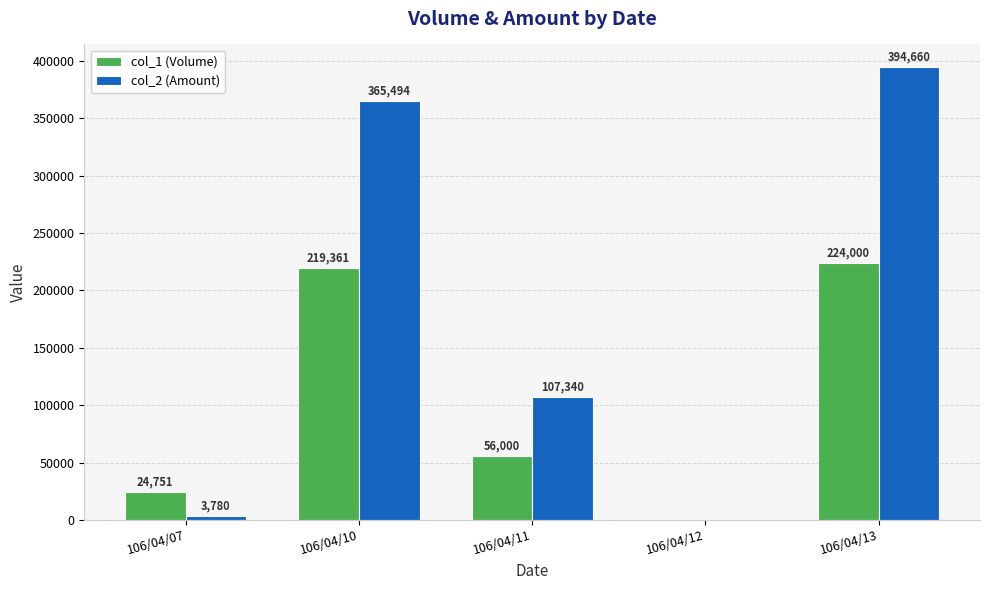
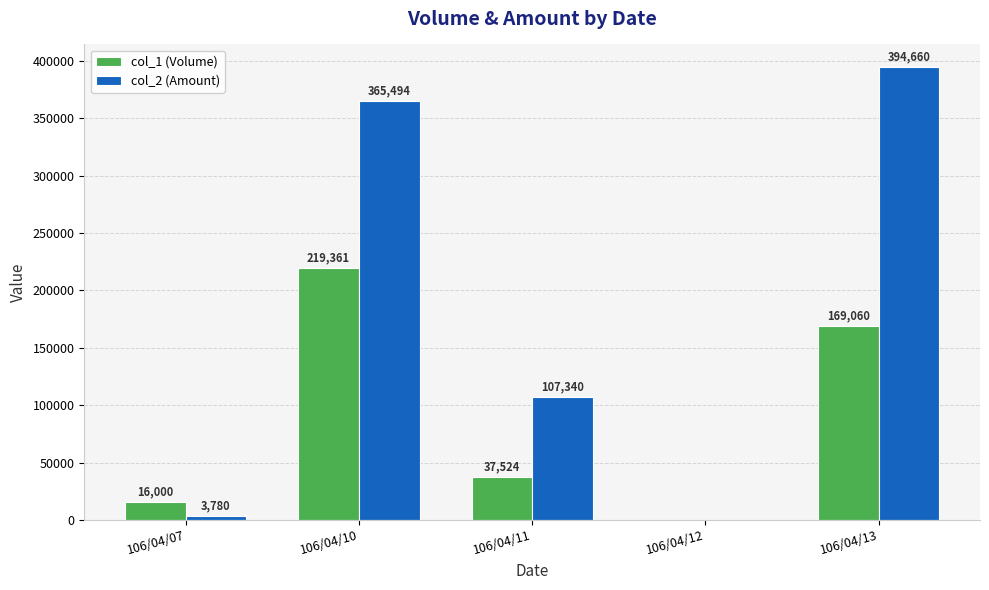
col_1 (Volume), 106/04/07: 24,751 -> 16,000
col_1 (Volume), 106/04/11: 56,000 -> 37,524
col_1 (Volume), 106/04/13: 224,000 -> 169,060
